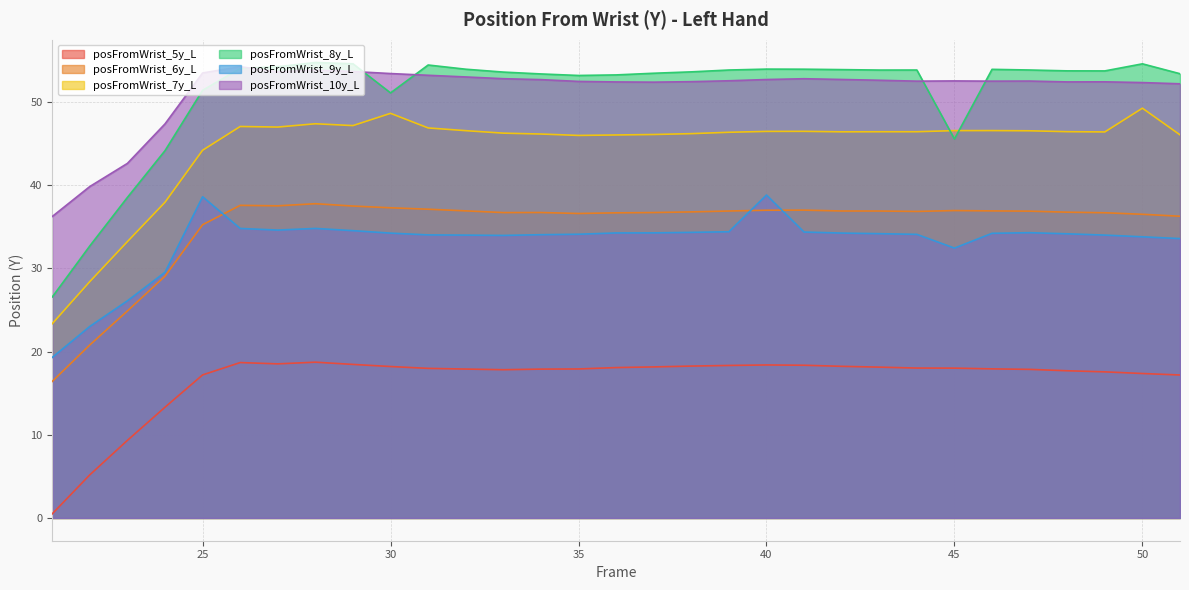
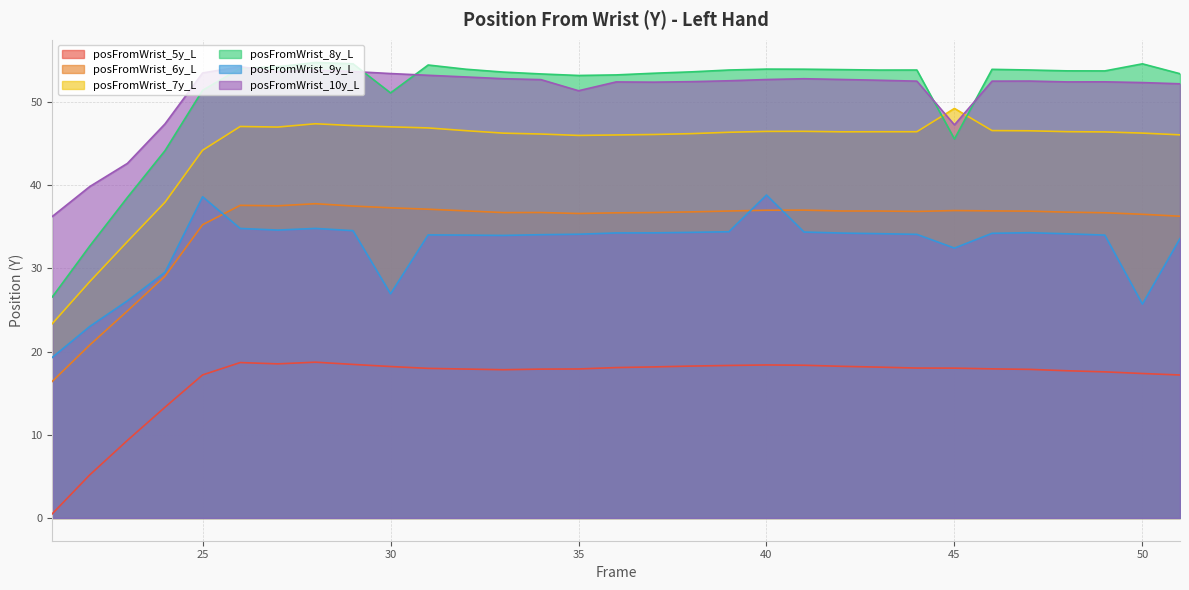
posFromWrist_7y_L, 30: 49 -> 47
posFromWrist_9y_L, 30: 34 -> 27
posFromWrist_10y_L, 35: 52 -> 51
posFromWrist_7y_L, 45: 47 -> 49
posFromWrist_10y_L, 45: 53 -> 47
posFromWrist_7y_L, 50: 49 -> 46
posFromWrist_9y_L, 50: 34 -> 26
